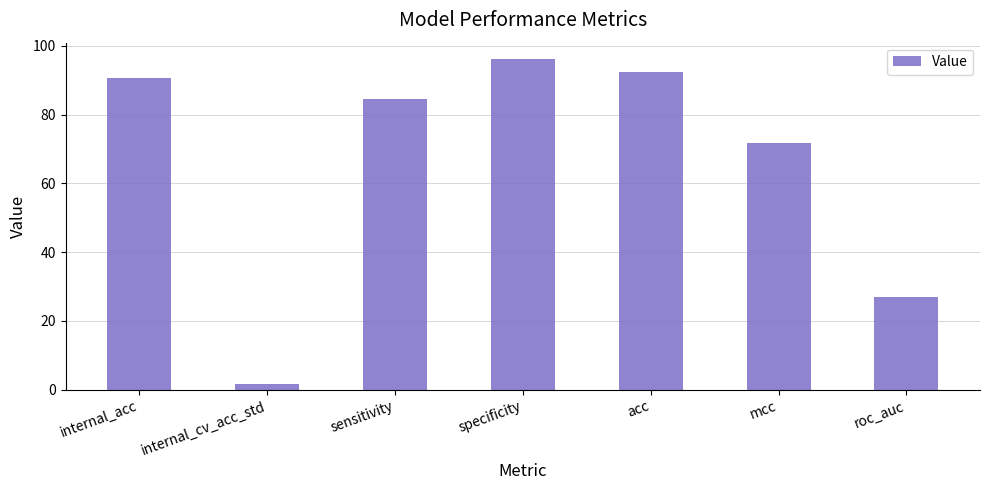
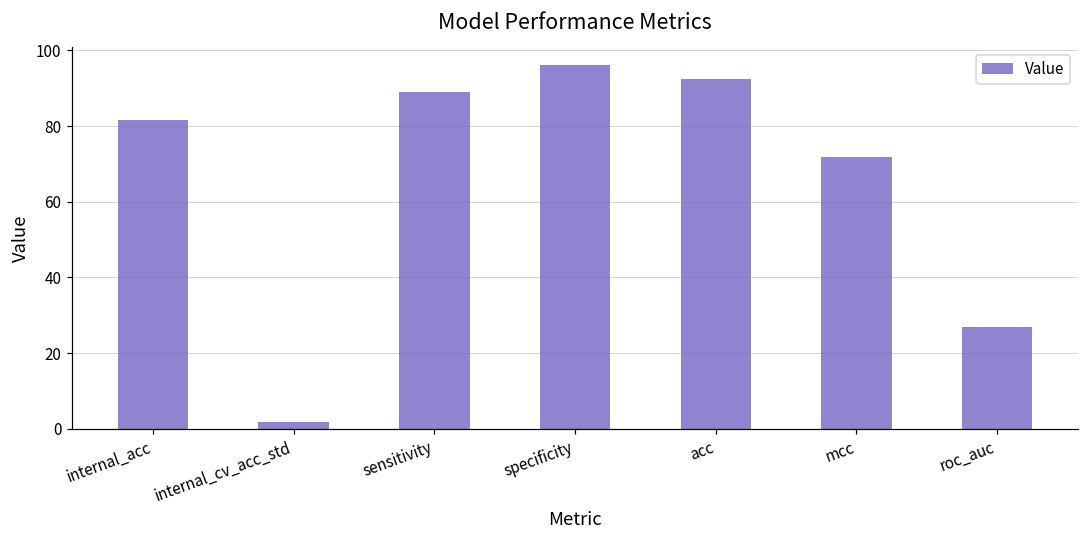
internal_acc: 91 -> 82
sensitivity: 85 -> 89
